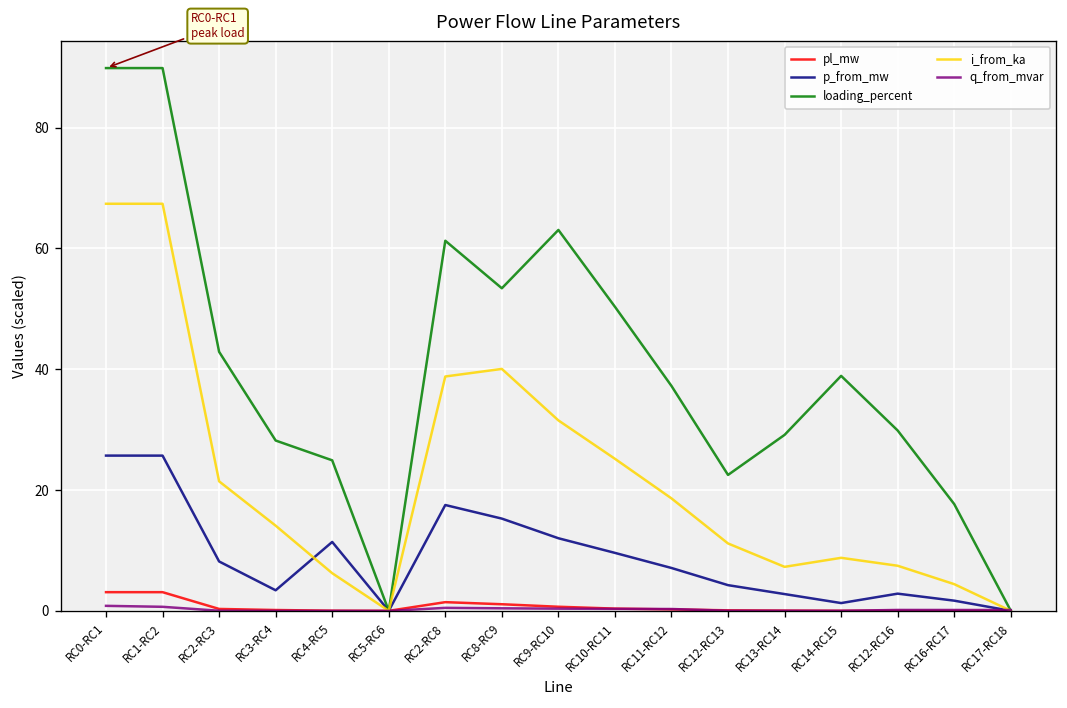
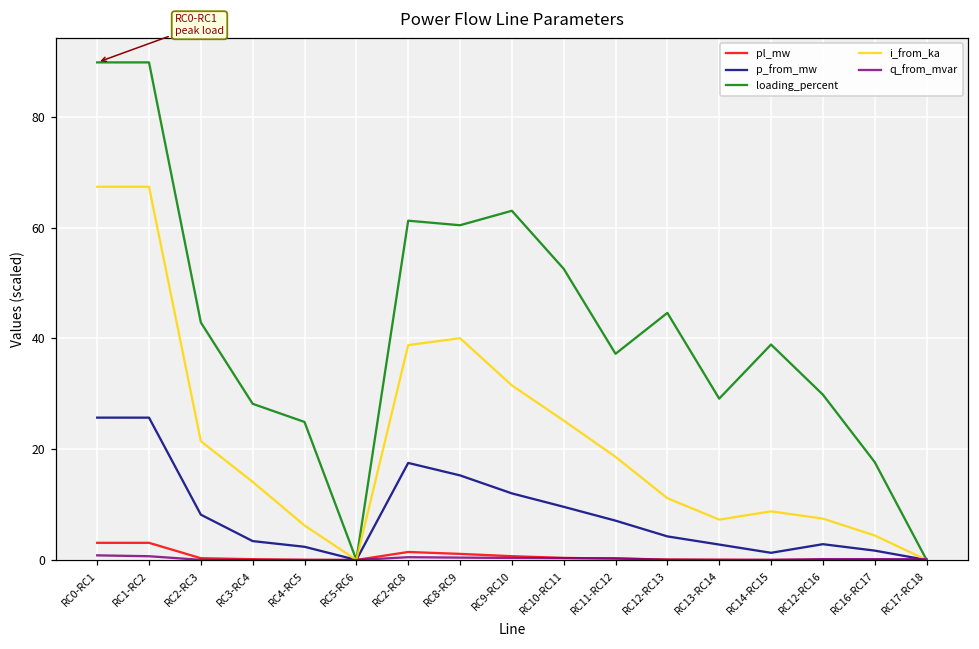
p_from_mw, RC4-RC5: 11 -> 2
loading_percent, RC8-RC9: 53 -> 60
loading_percent, RC10-RC11: 50 -> 53
loading_percent, RC12-RC13: 23 -> 45
